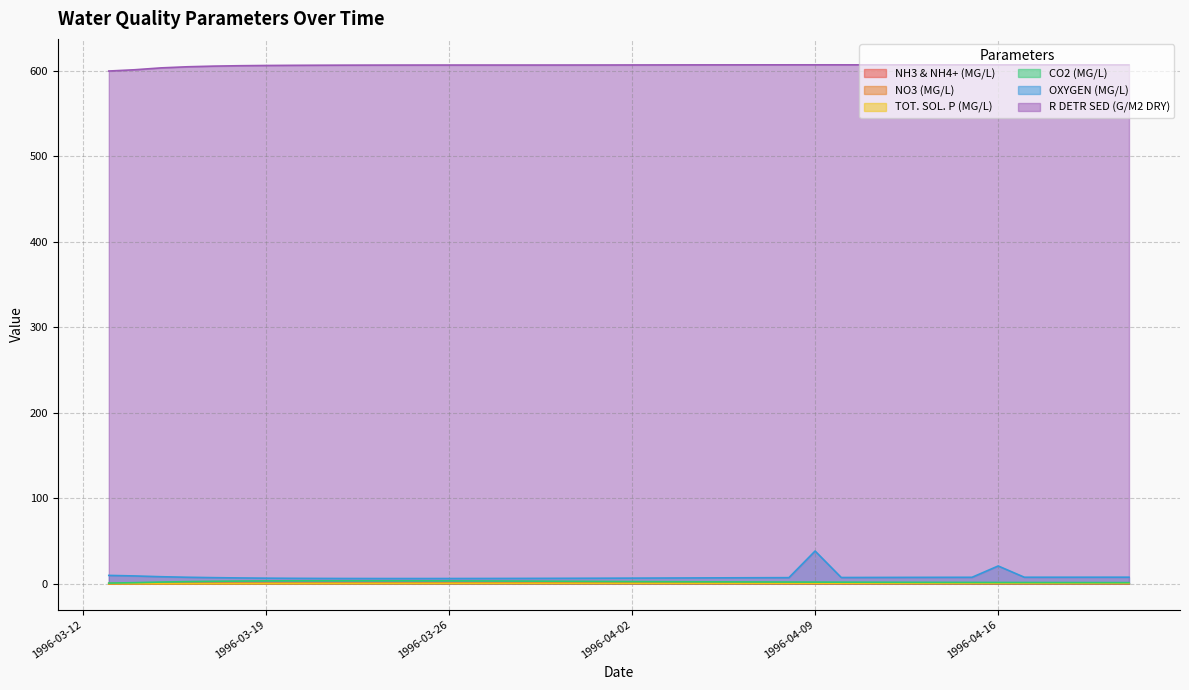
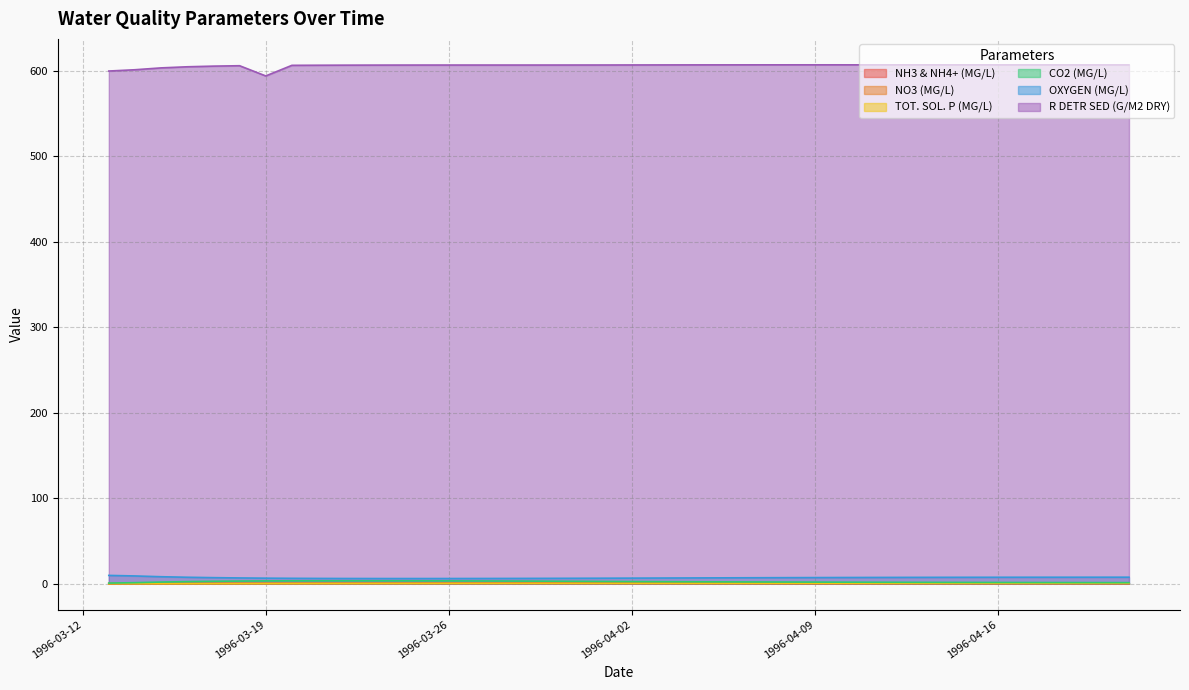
R DETR SED (G/M2 DRY), 1996-03-19: 610 -> 590
OXYGEN (MG/L), 1996-04-09: 40 -> 10
OXYGEN (MG/L), 1996-04-16: 20 -> 10
